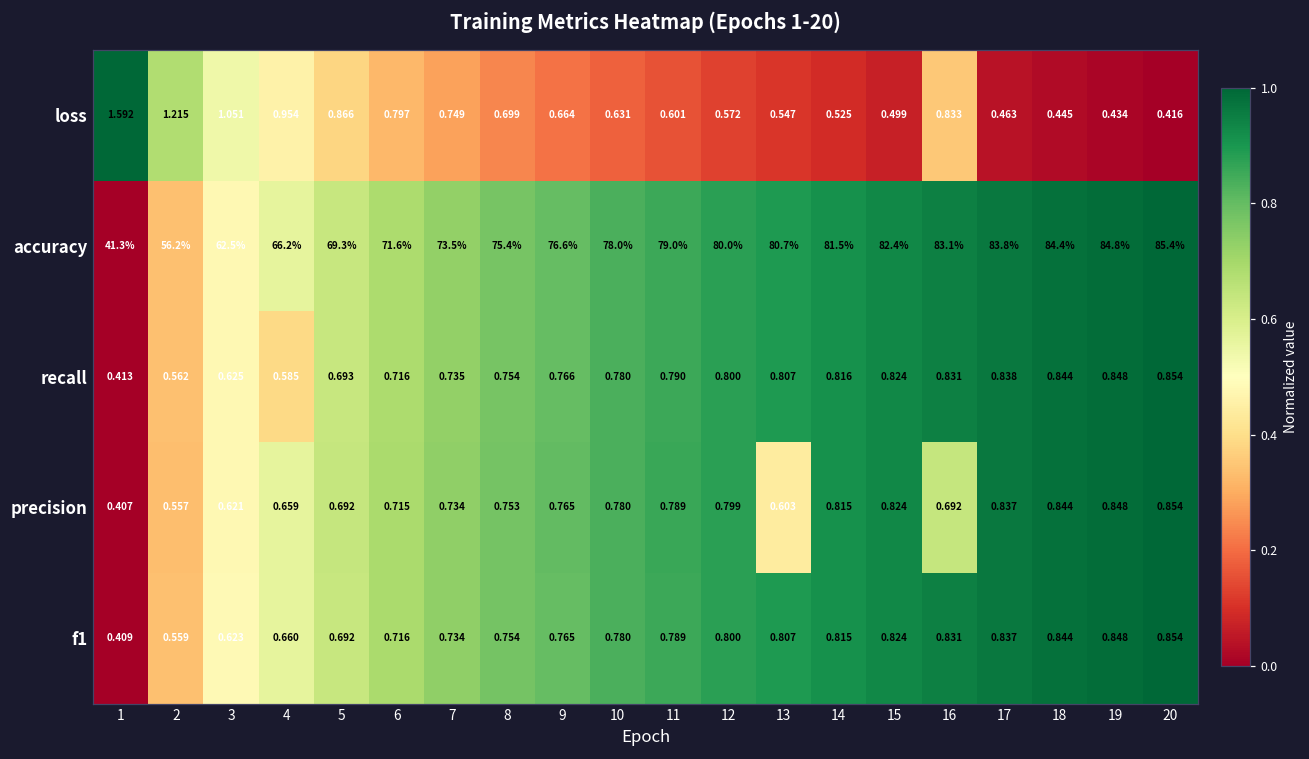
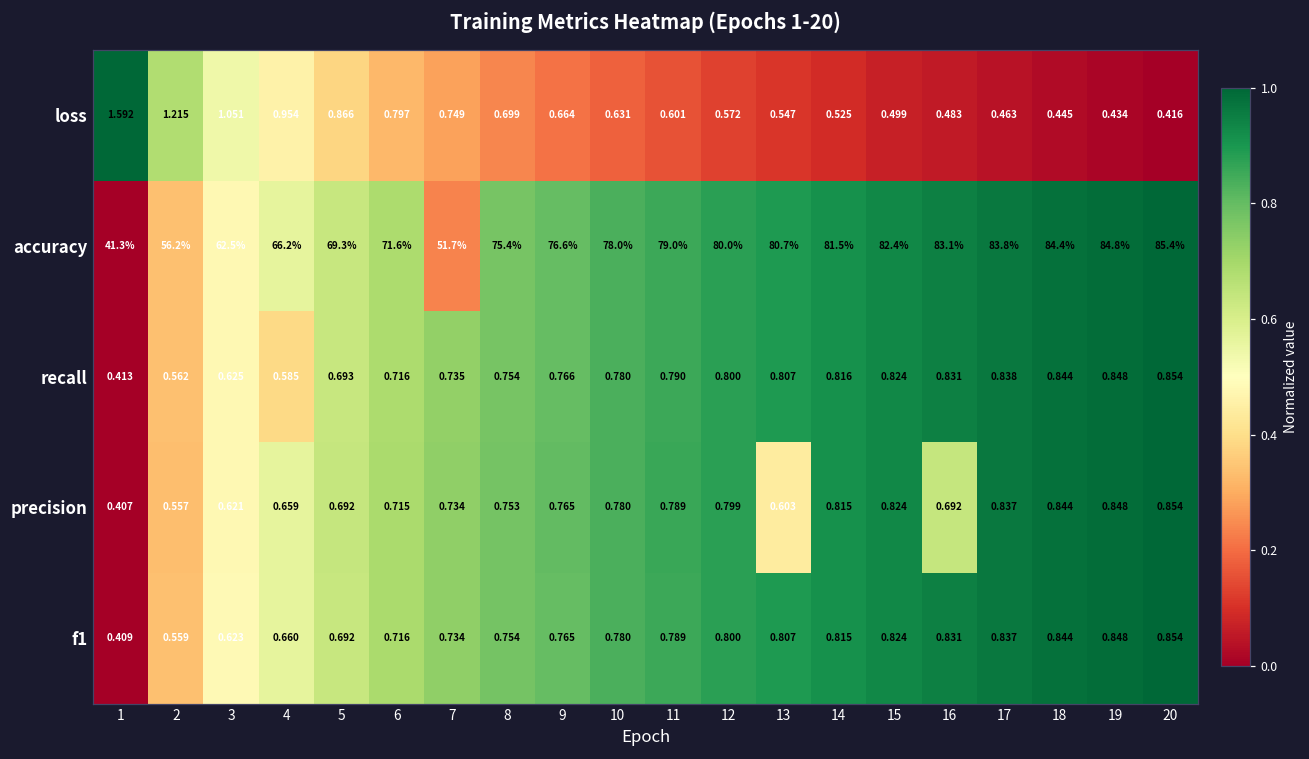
loss, 16: 0.833 -> 0.483
accuracy, 7: 73.5% -> 51.7%
